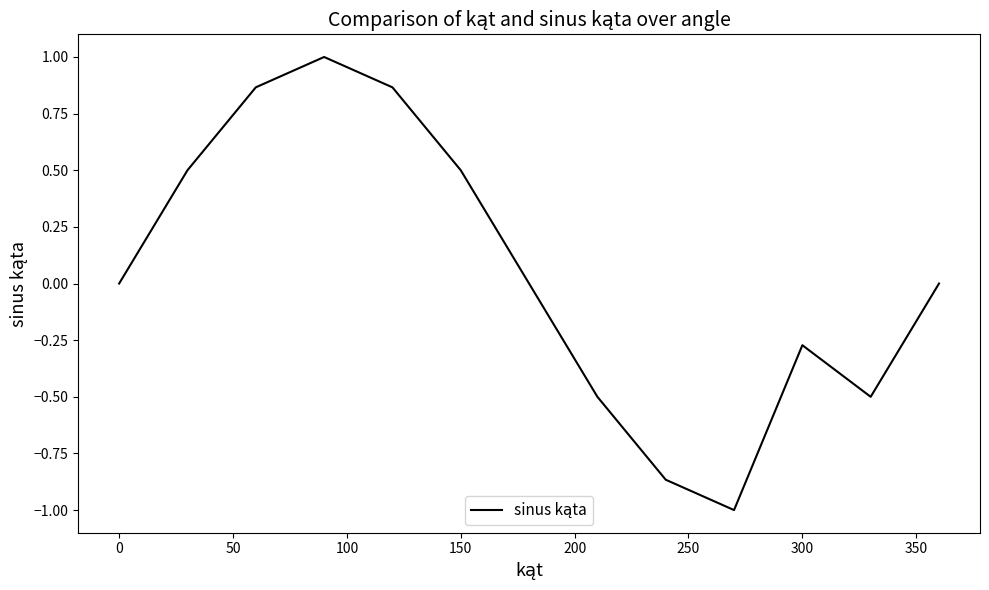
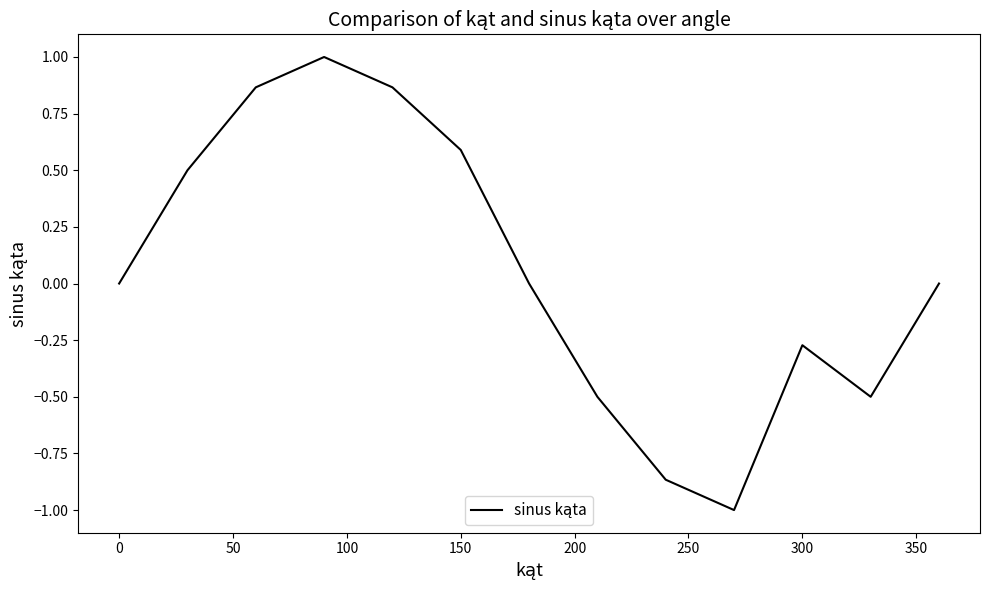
150: 0.50 -> 0.59
